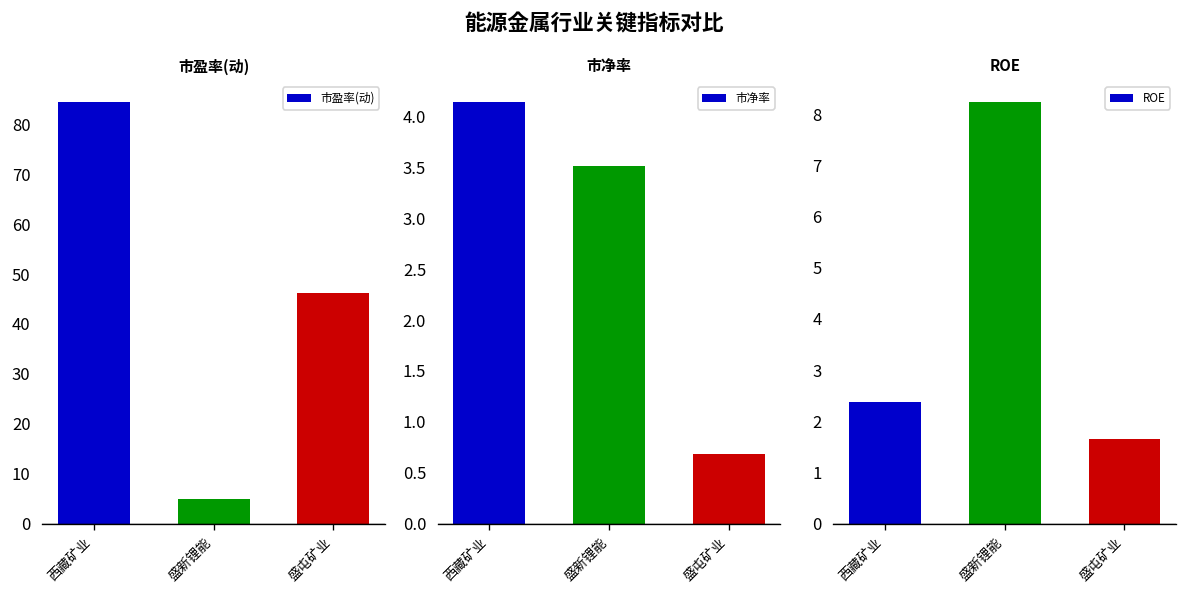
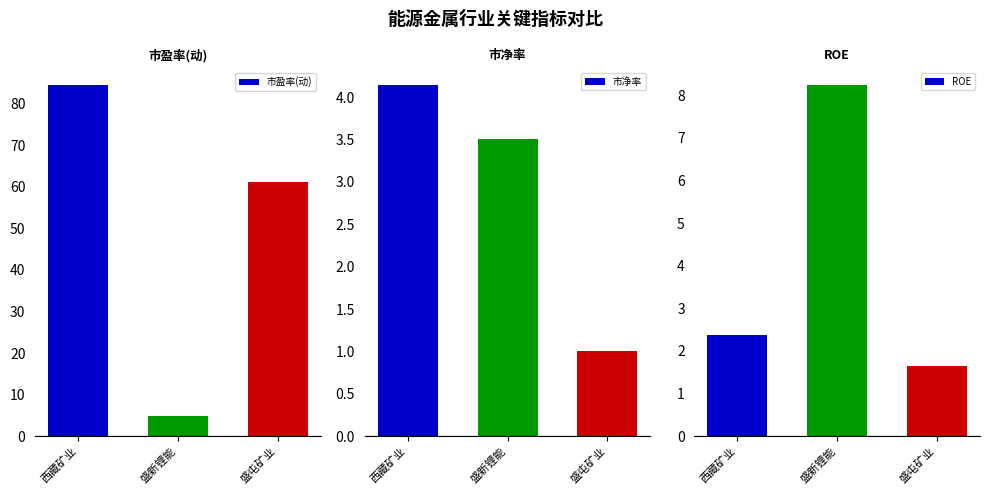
市盈率(动), 盛屯矿业: 46 -> 61
市净率, 盛屯矿业: 0.7 -> 1.0
